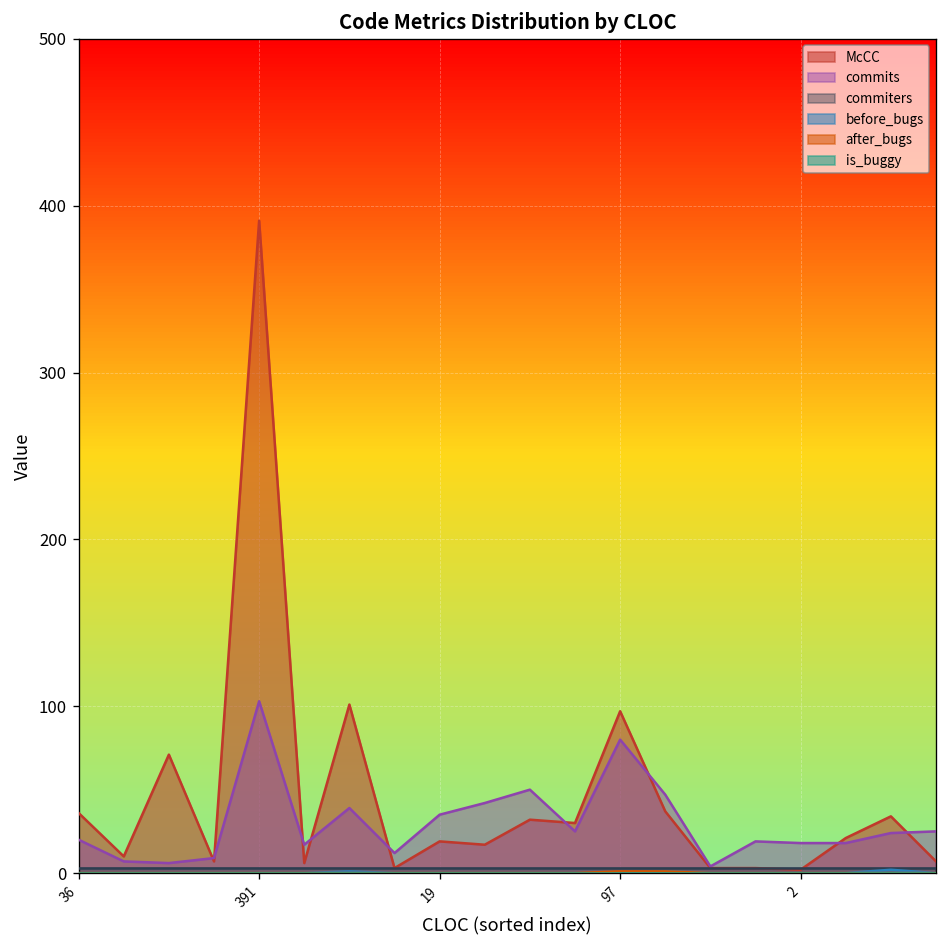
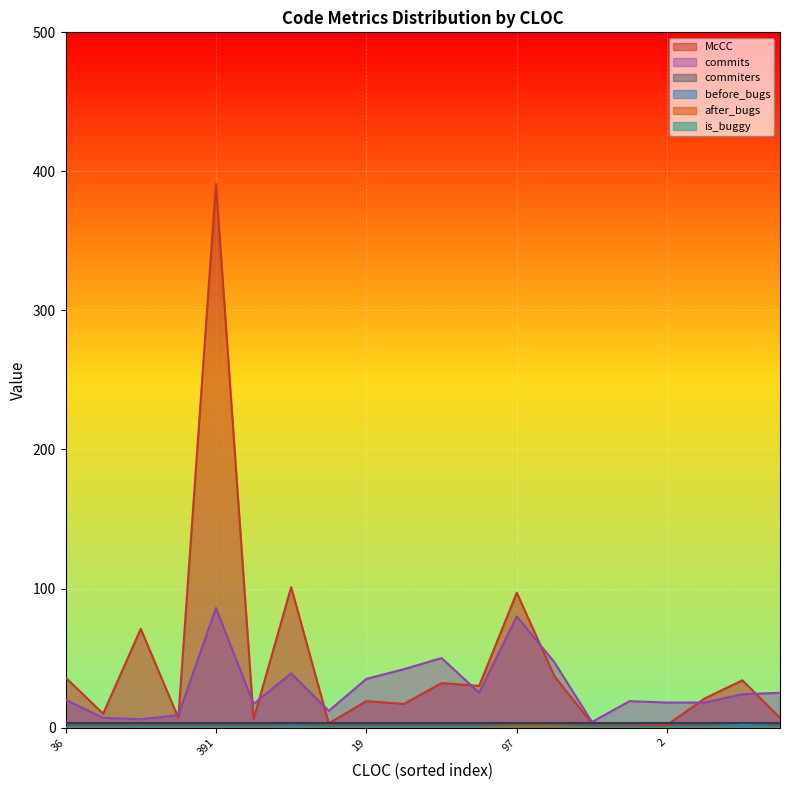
commits, 391: 103 -> 86
